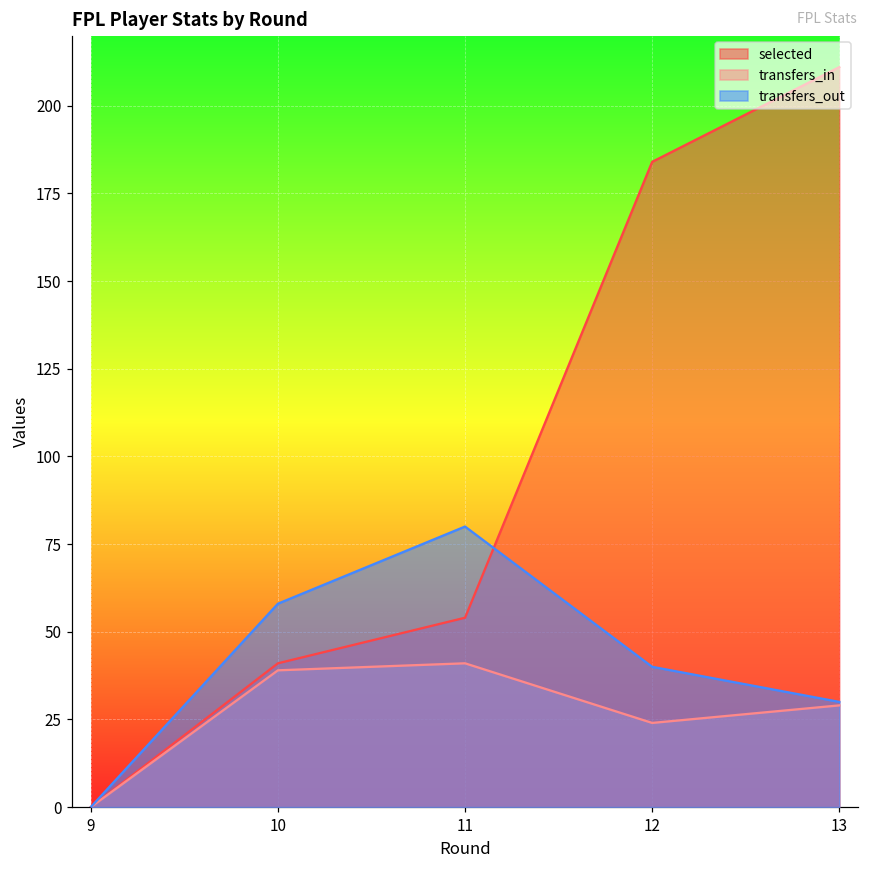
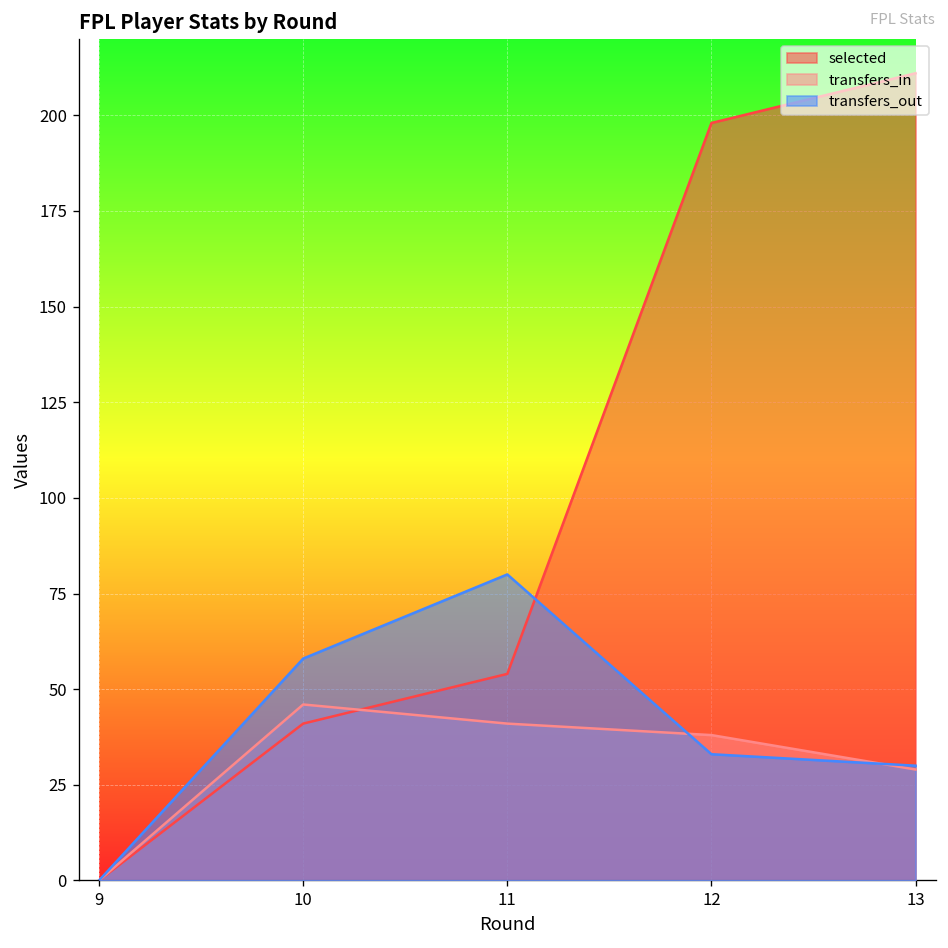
transfers_in, 10: 39 -> 46
selected, 12: 184 -> 198
transfers_in, 12: 24 -> 38
transfers_out, 12: 40 -> 33
